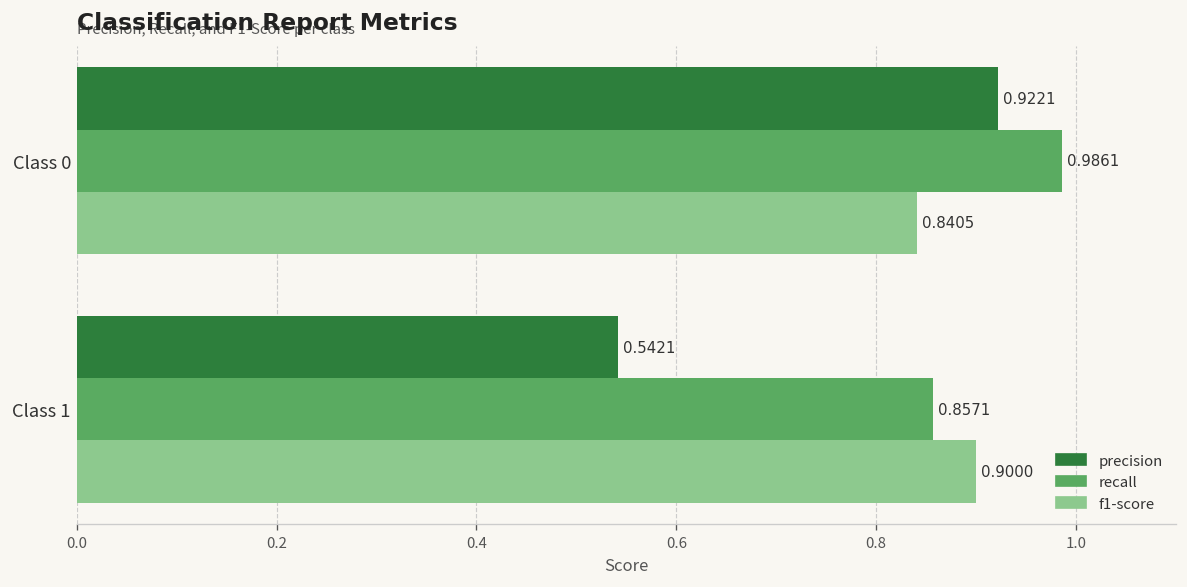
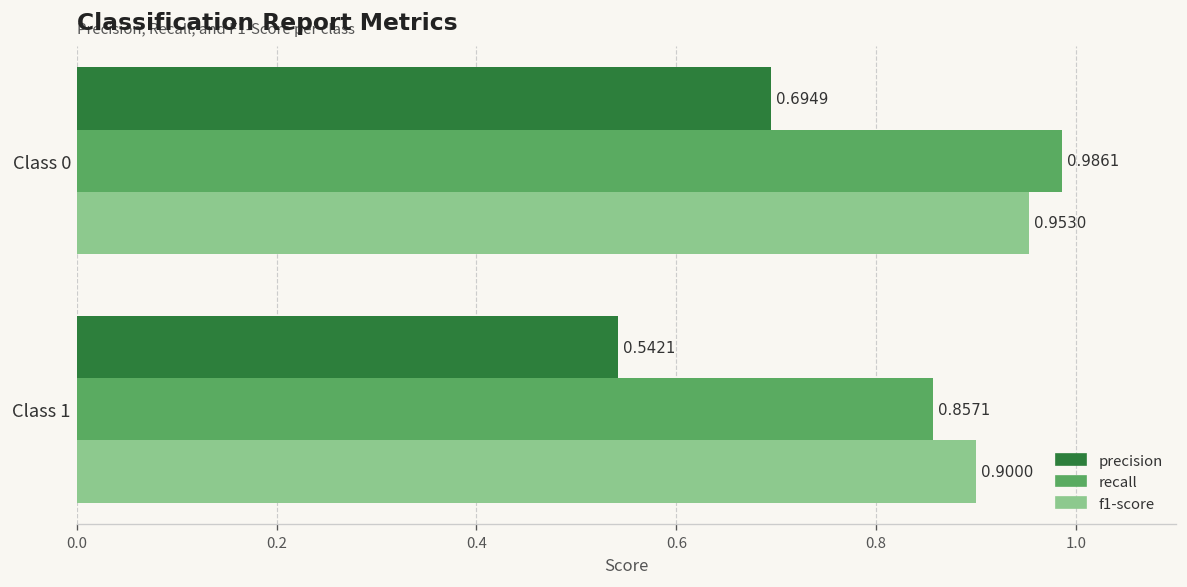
precision, Class 0: 0.9221 -> 0.6949
f1-score, Class 0: 0.8405 -> 0.9530
